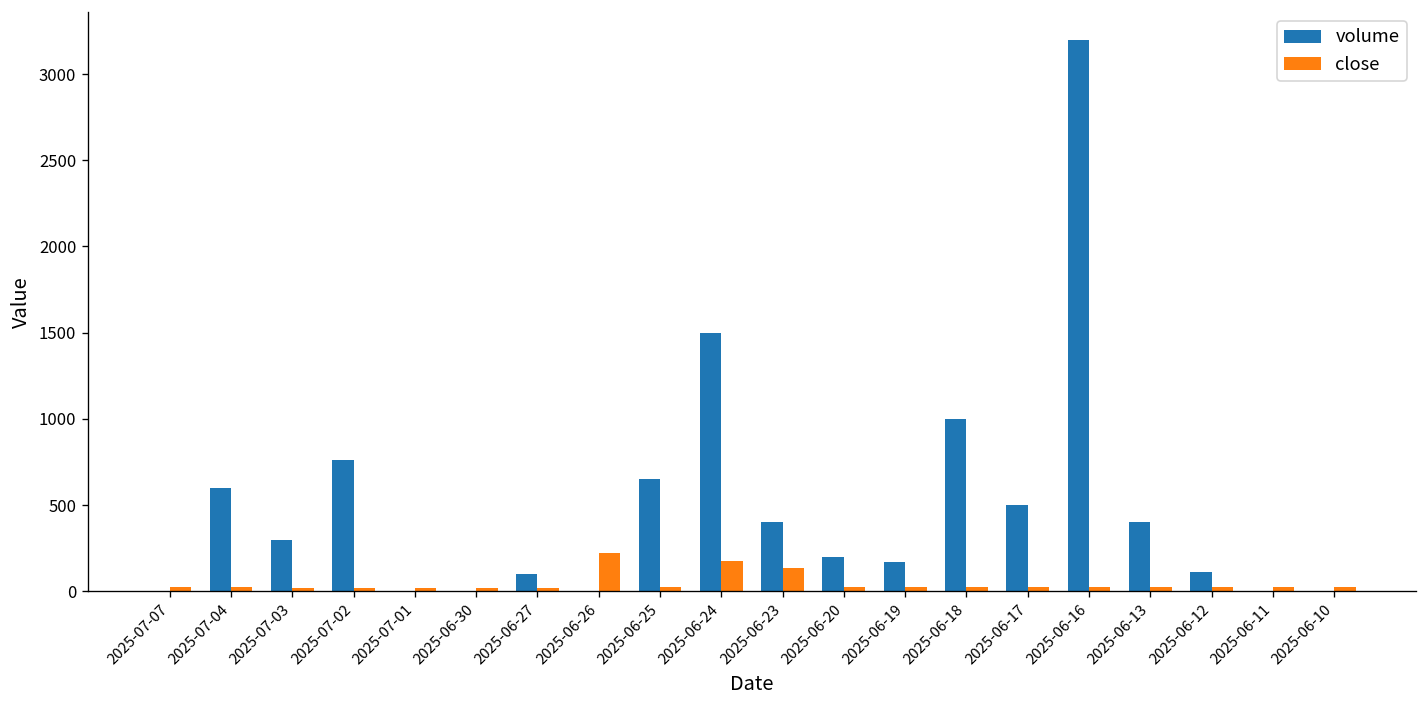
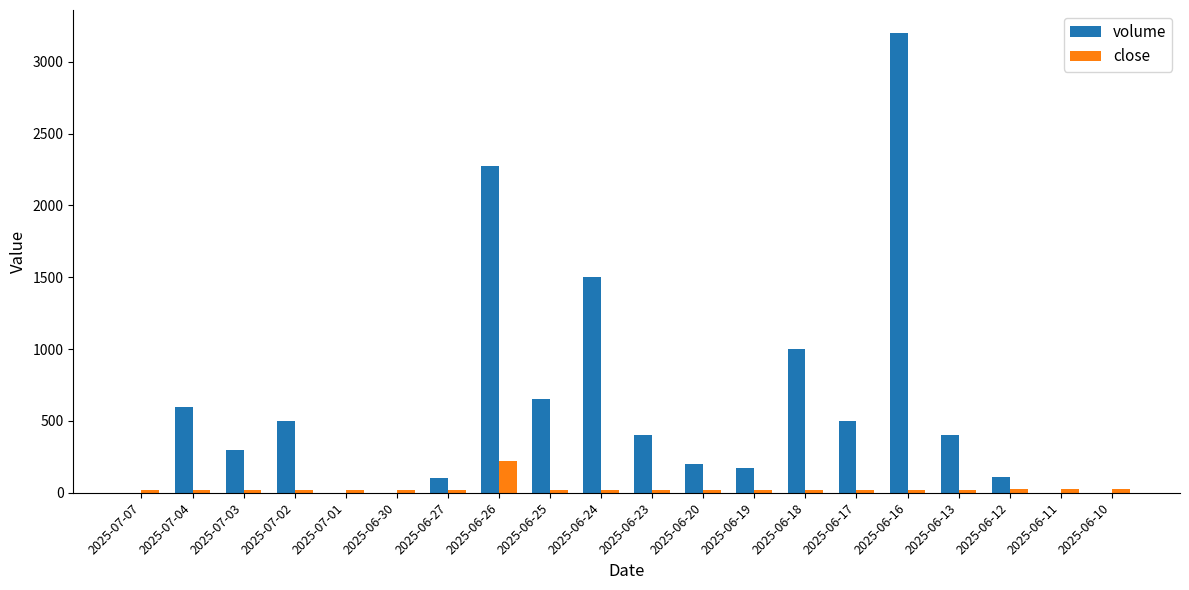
volume, 2025-07-02: 760 -> 500
volume, 2025-06-26: 0 -> 2280
close, 2025-06-24: 180 -> 20
close, 2025-06-23: 130 -> 20
